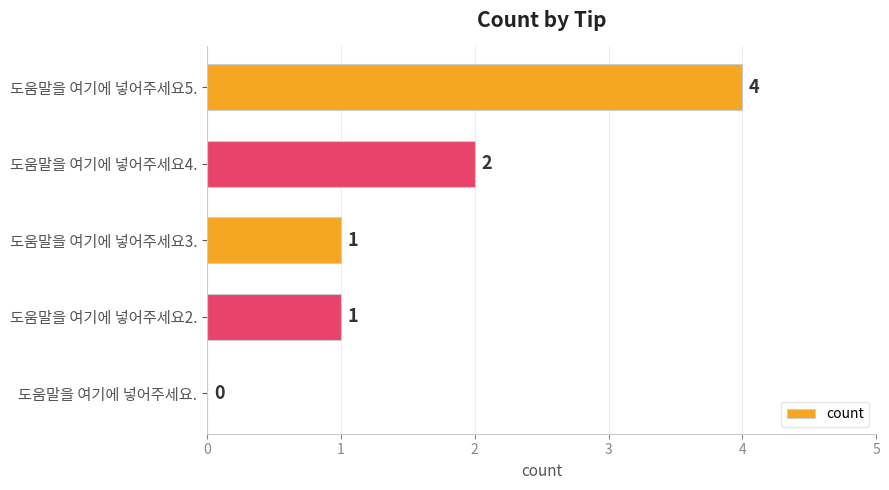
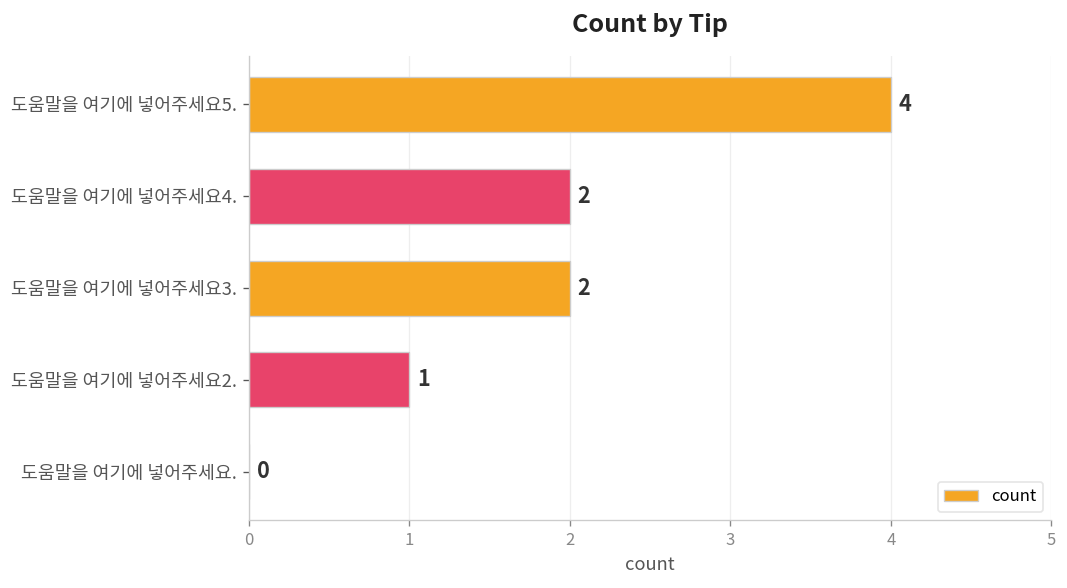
도움말을 여기에 넣어주세요3.: 1 -> 2
